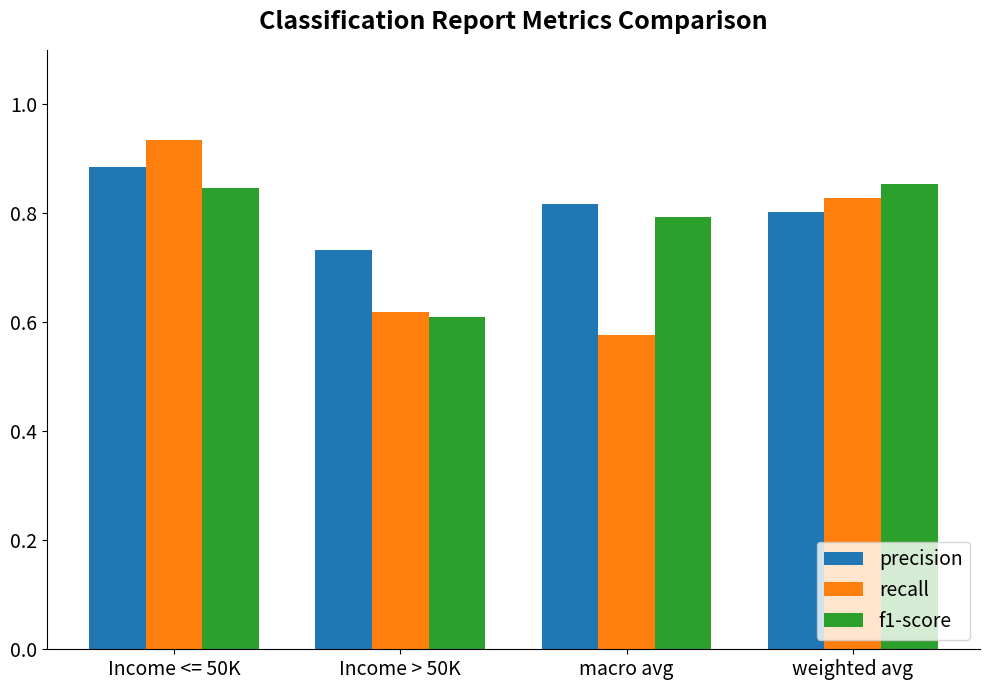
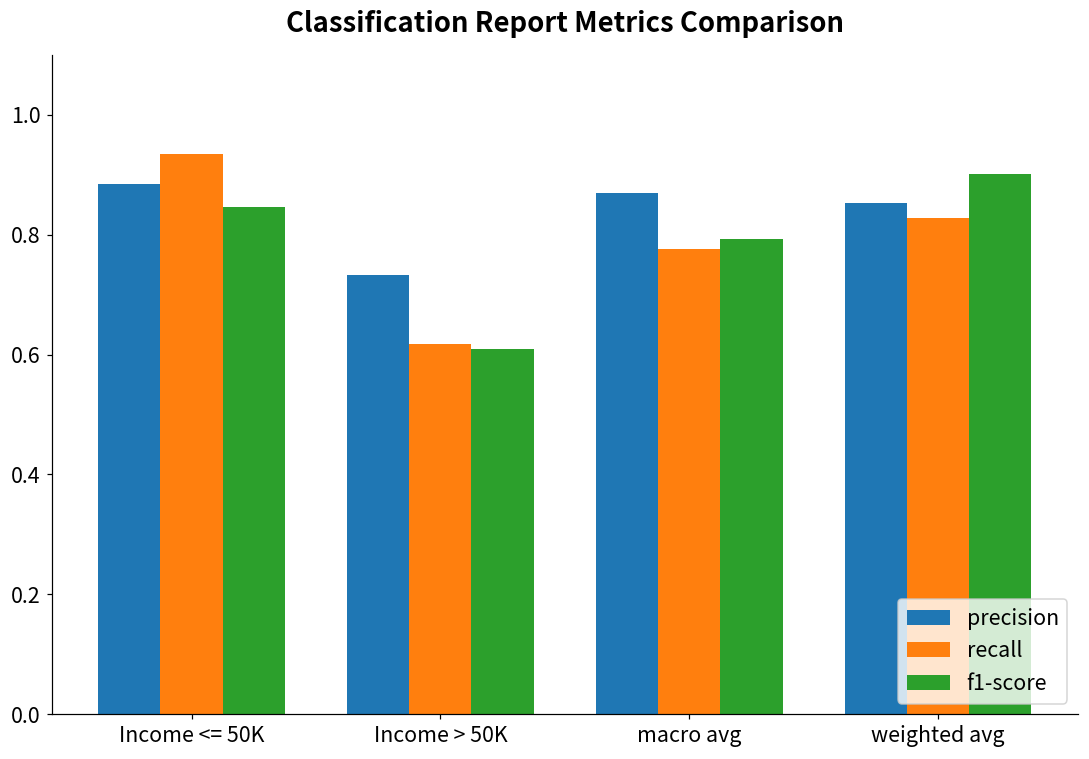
precision, macro avg: 0.82 -> 0.87
recall, macro avg: 0.58 -> 0.78
precision, weighted avg: 0.80 -> 0.85
f1-score, weighted avg: 0.85 -> 0.90
